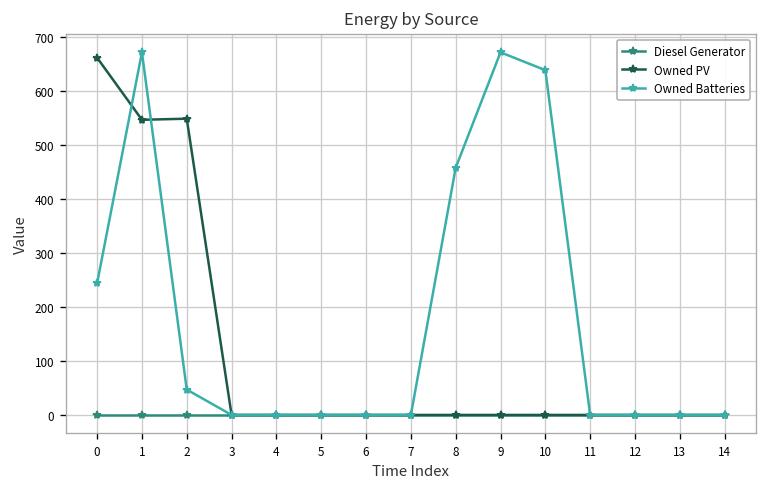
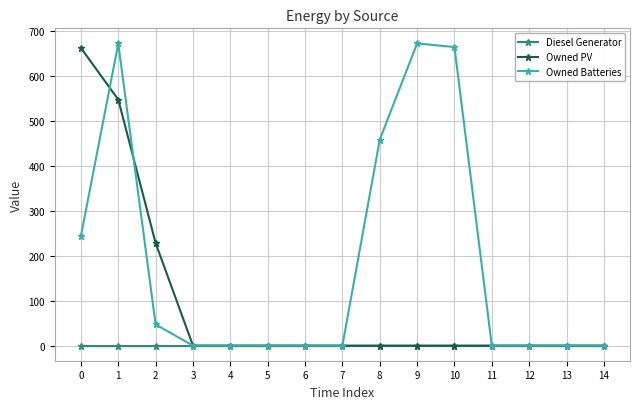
Owned PV, 2: 550 -> 230
Owned Batteries, 10: 640 -> 660
